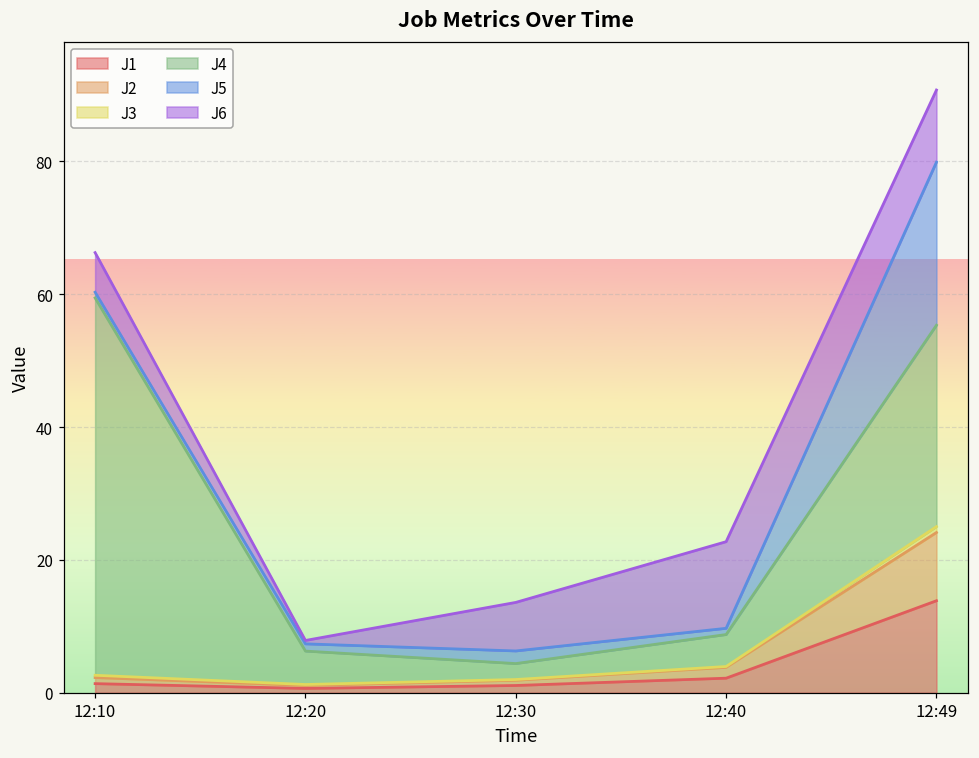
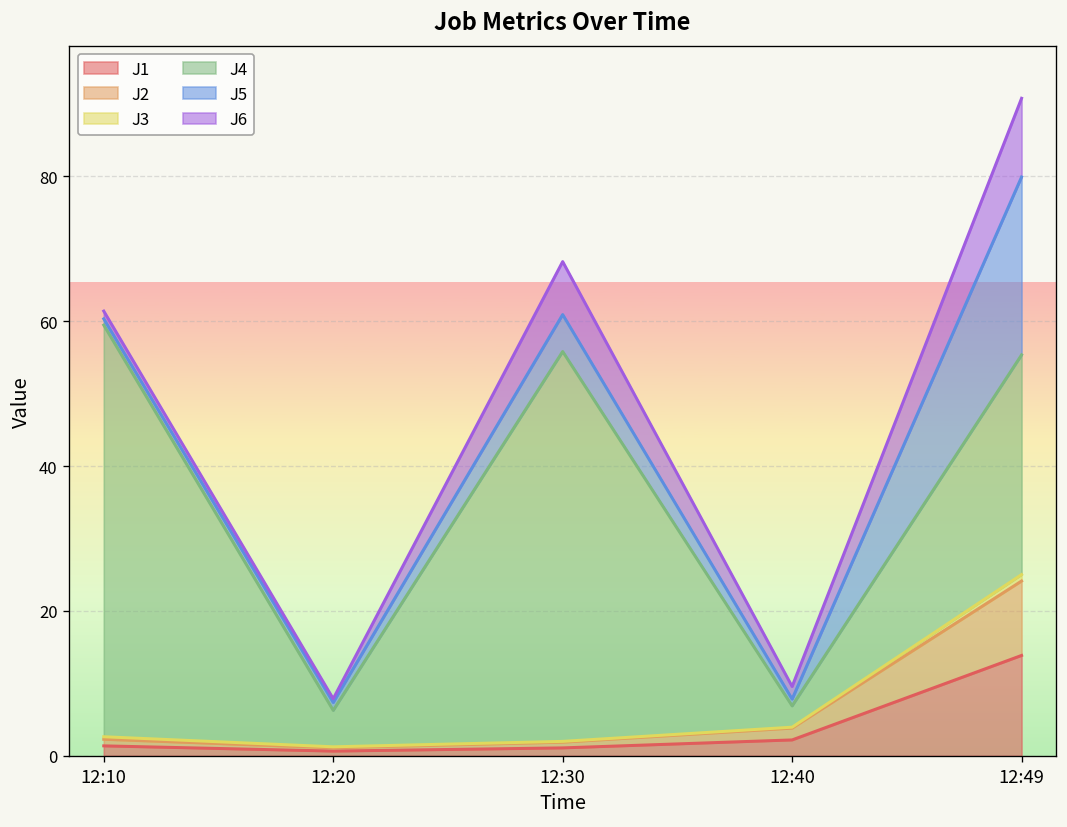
J6, 12:10: 6 -> 1
J4, 12:30: 2 -> 54
J5, 12:30: 2 -> 5
J4, 12:40: 5 -> 3
J6, 12:40: 13 -> 2
